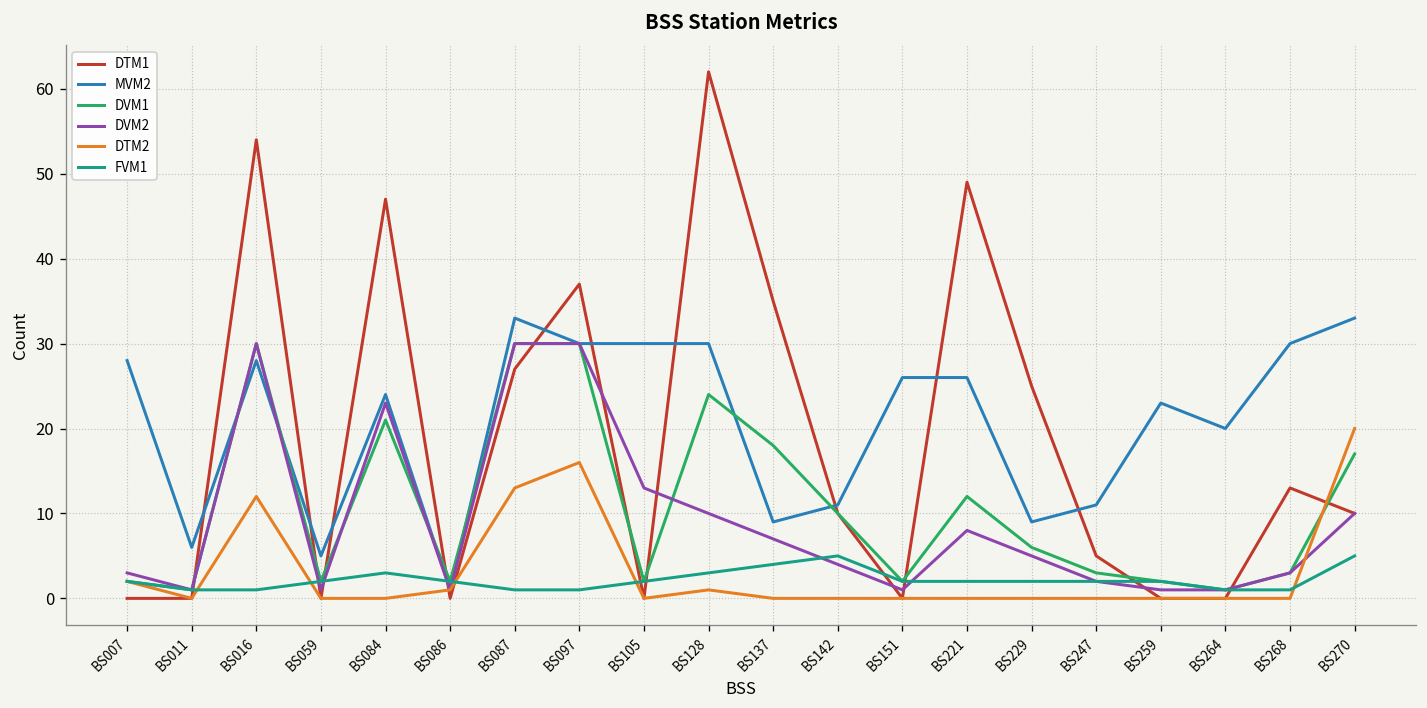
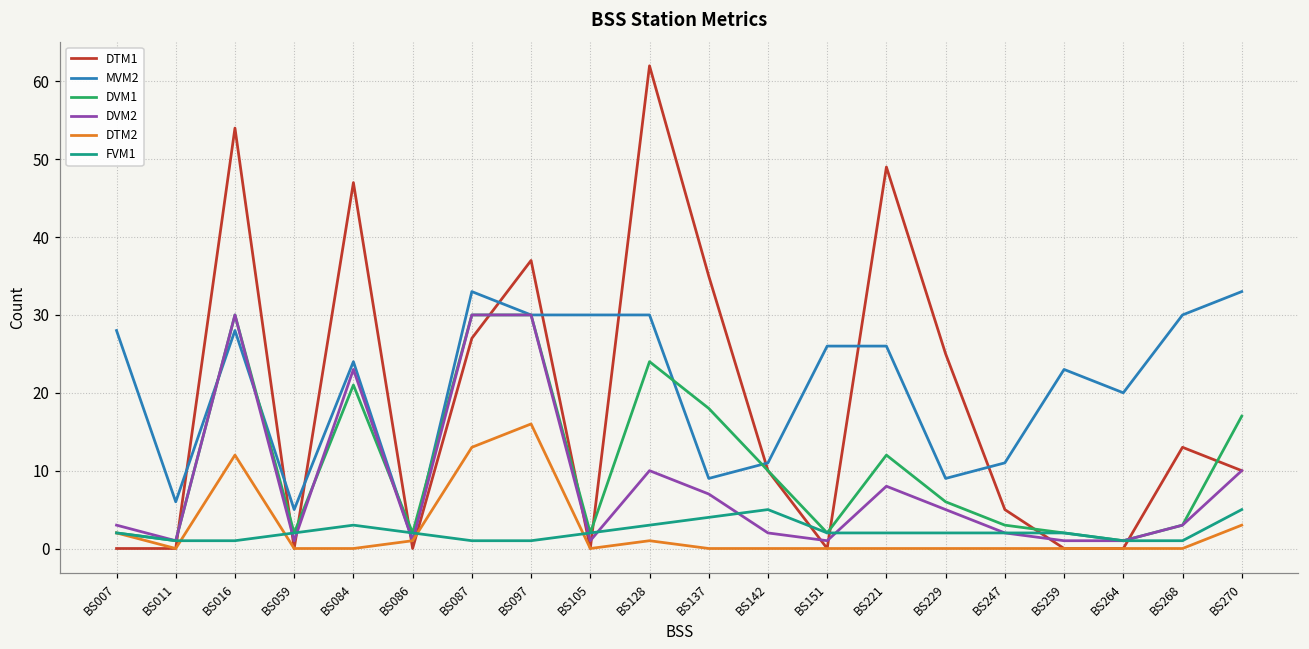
DVM2, BS105: 13 -> 1
DVM2, BS142: 4 -> 2
DTM2, BS270: 20 -> 3
